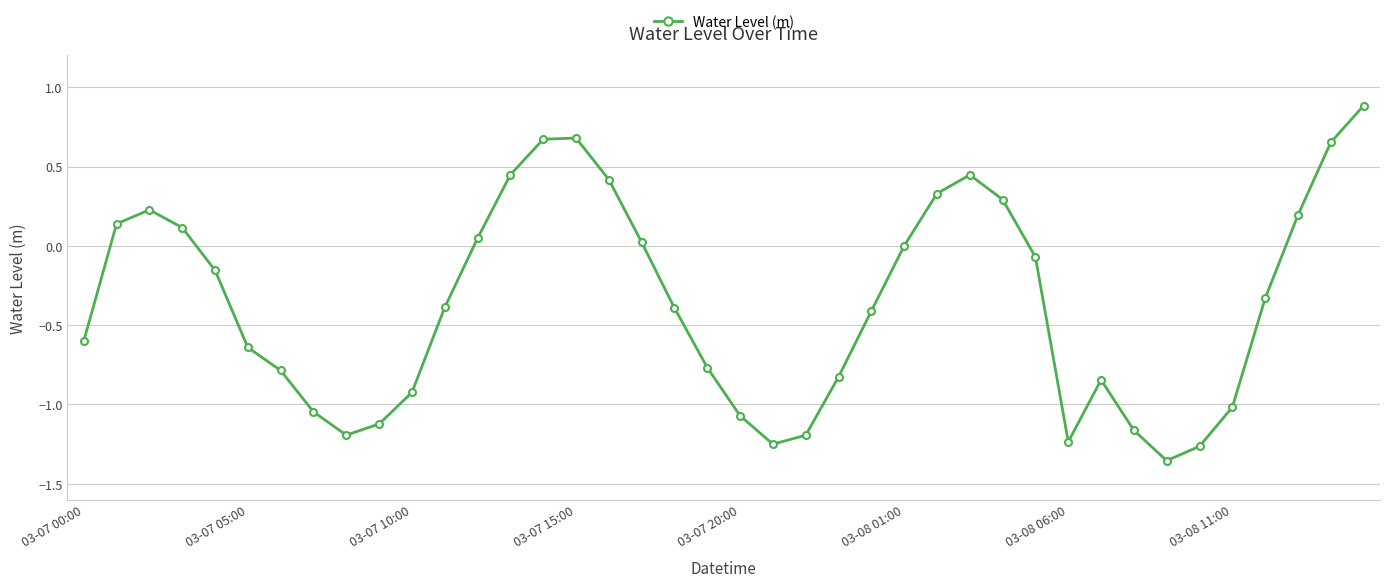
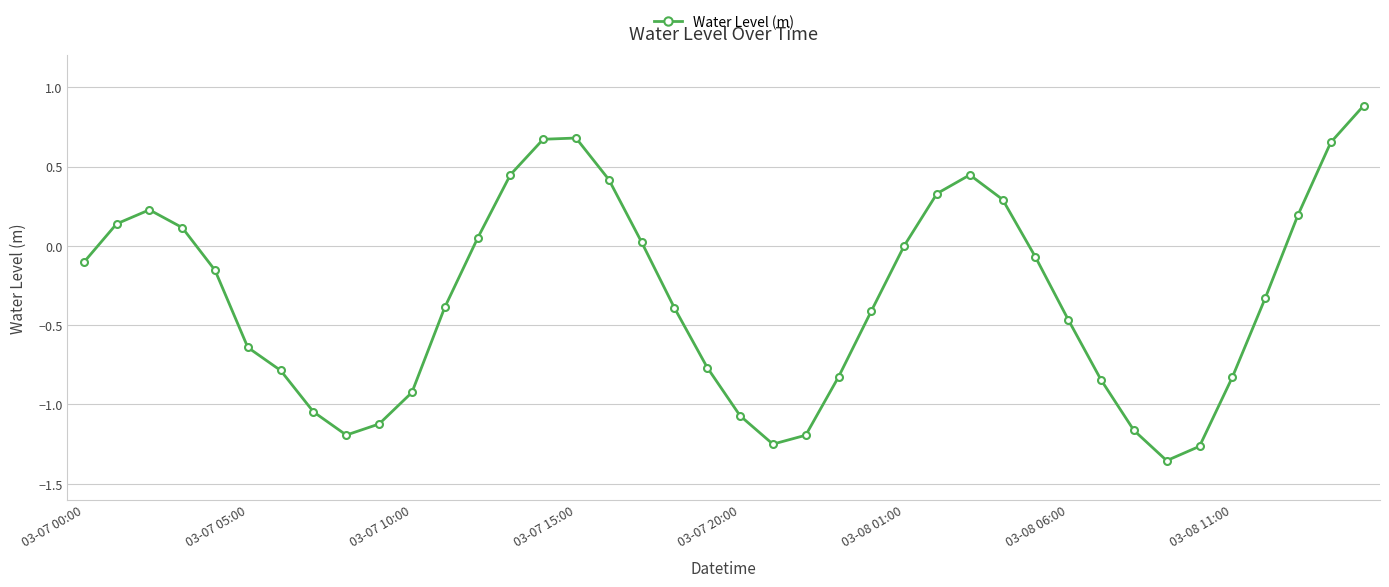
03-07 00:00: -0.60 -> -0.10
03-08 06:00: -1.24 -> -0.47
03-08 11:00: -1.02 -> -0.83
